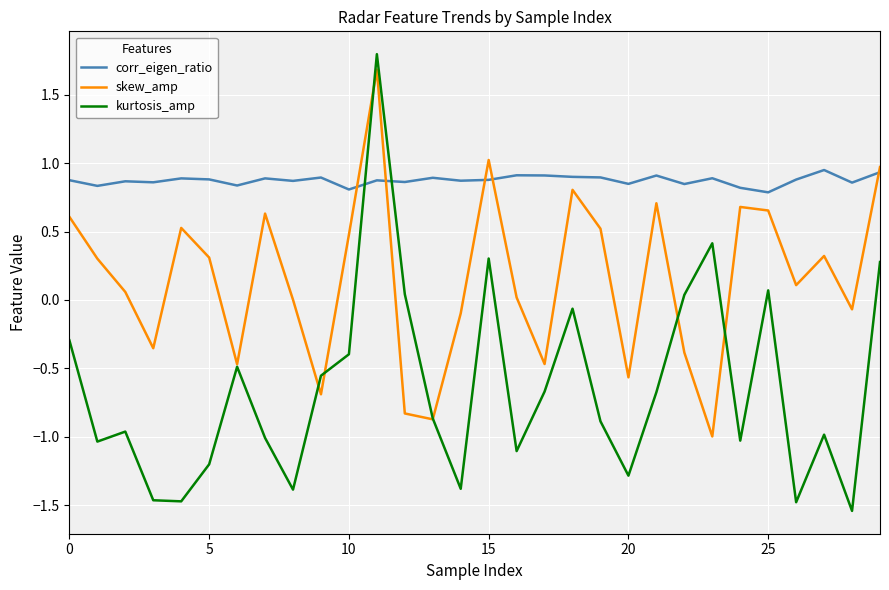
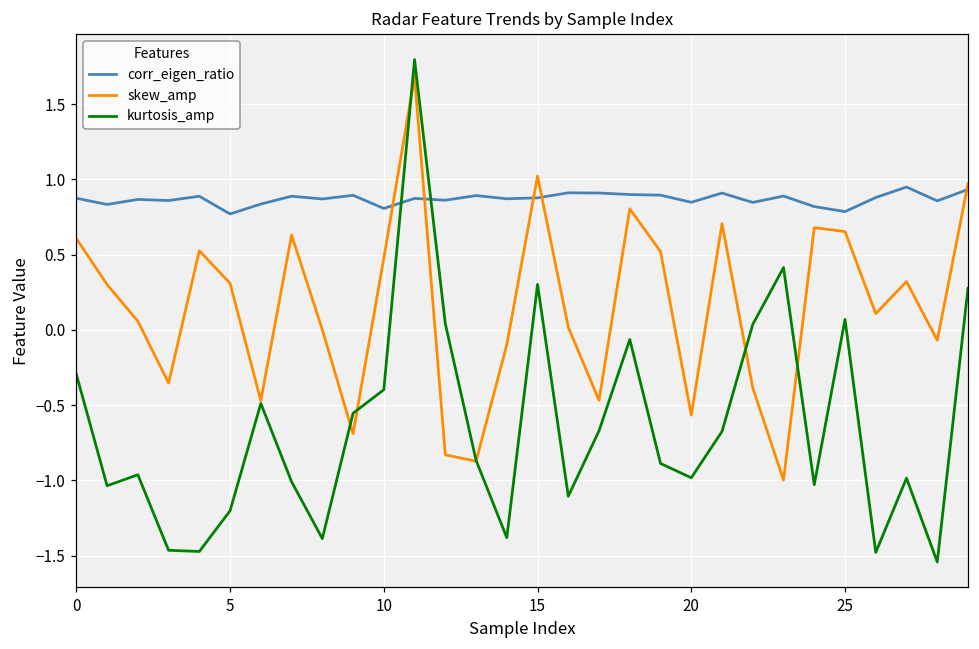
corr_eigen_ratio, 5: 0.88 -> 0.77
kurtosis_amp, 20: -1.28 -> -0.98
